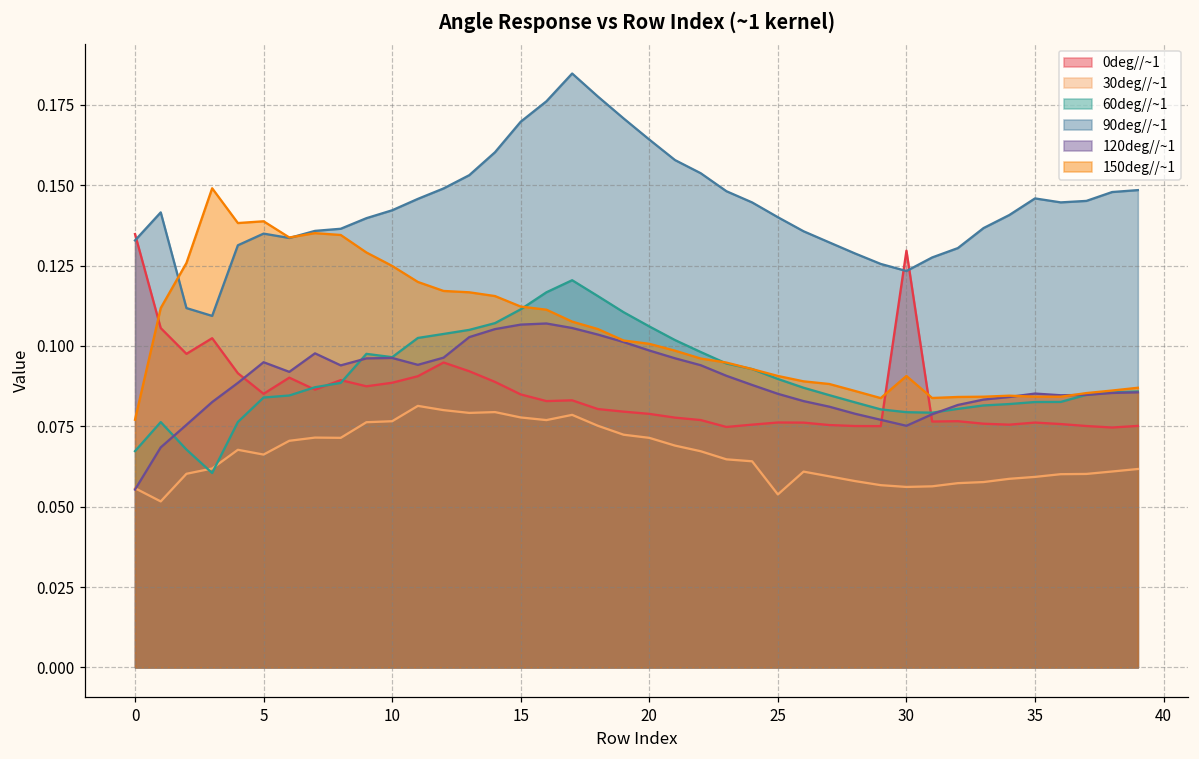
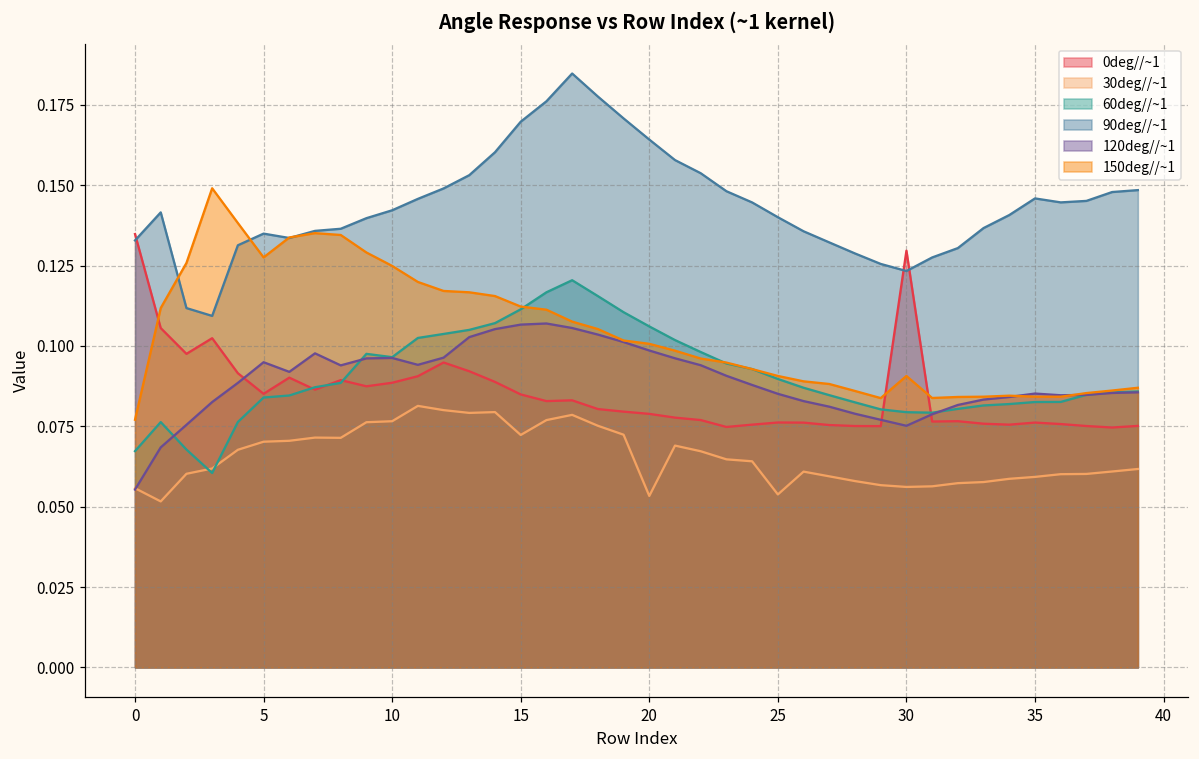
30deg//~1, 5: 0.066 -> 0.070
150deg//~1, 5: 0.139 -> 0.128
30deg//~1, 15: 0.078 -> 0.072
30deg//~1, 20: 0.071 -> 0.053
